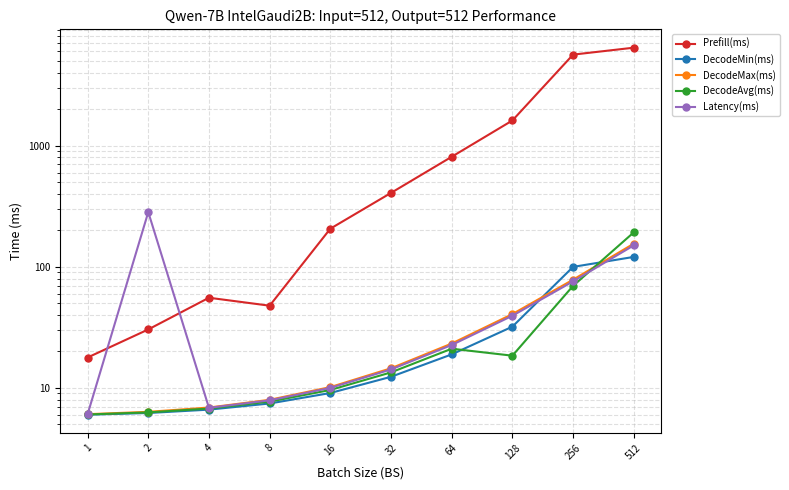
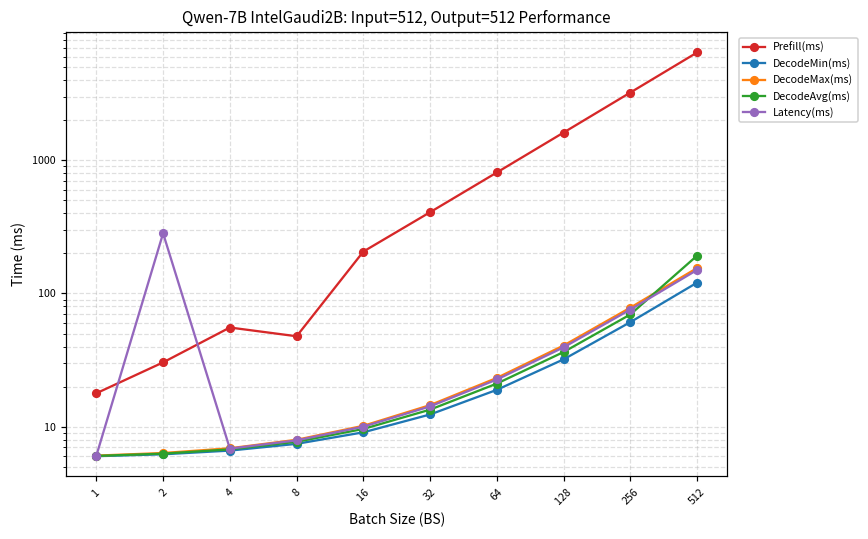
DecodeAvg(ms), 128: 18 -> 36
Prefill(ms), 256: 6000 -> 3200
DecodeMin(ms), 256: 100 -> 60
